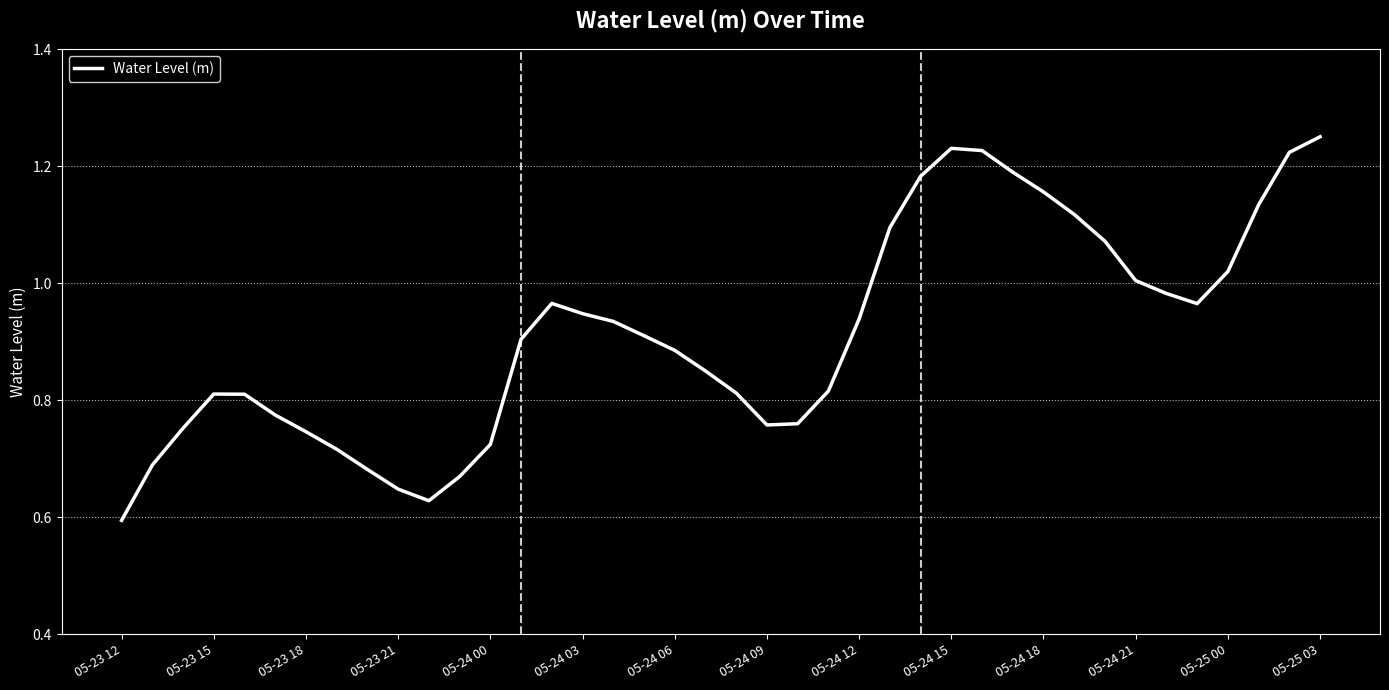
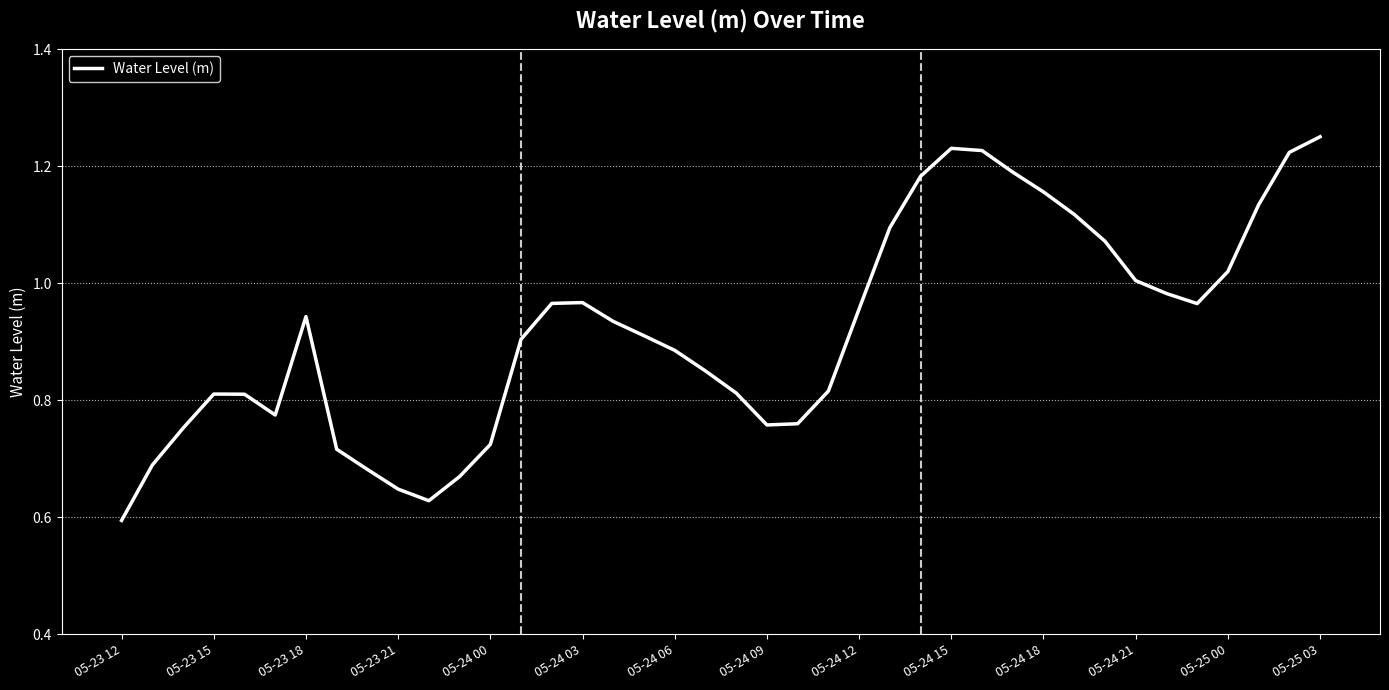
05-23 18: 0.75 -> 0.94
05-24 03: 0.95 -> 0.97
05-24 12: 0.94 -> 0.96
